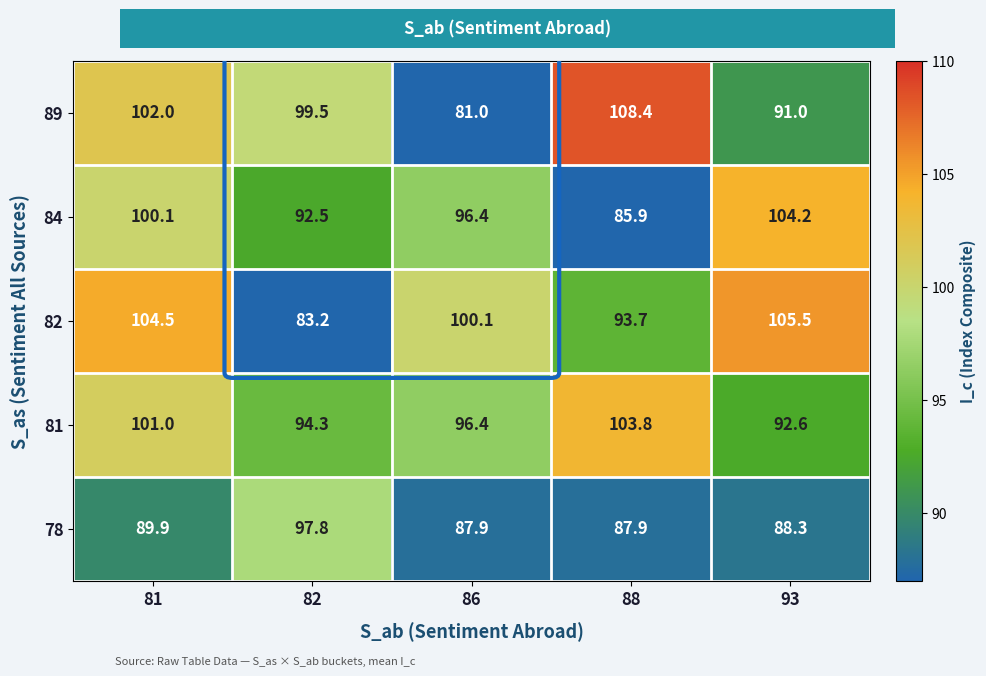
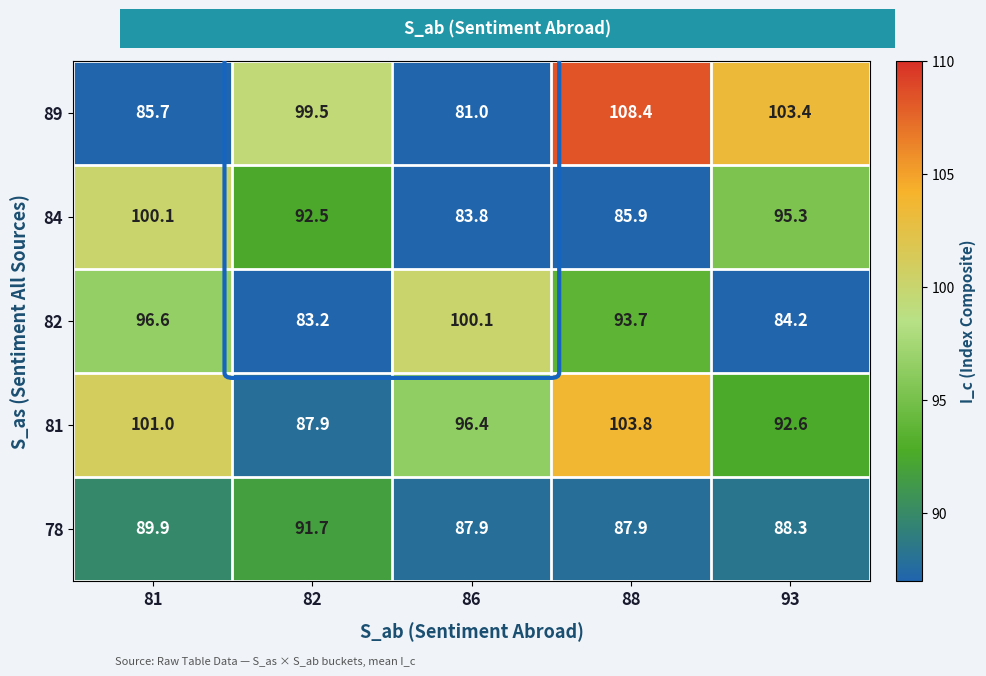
89, 81: 102.0 -> 85.7
89, 93: 91.0 -> 103.4
84, 86: 96.4 -> 83.8
84, 93: 104.2 -> 95.3
82, 81: 104.5 -> 96.6
82, 93: 105.5 -> 84.2
81, 82: 94.3 -> 87.9
78, 82: 97.8 -> 91.7
